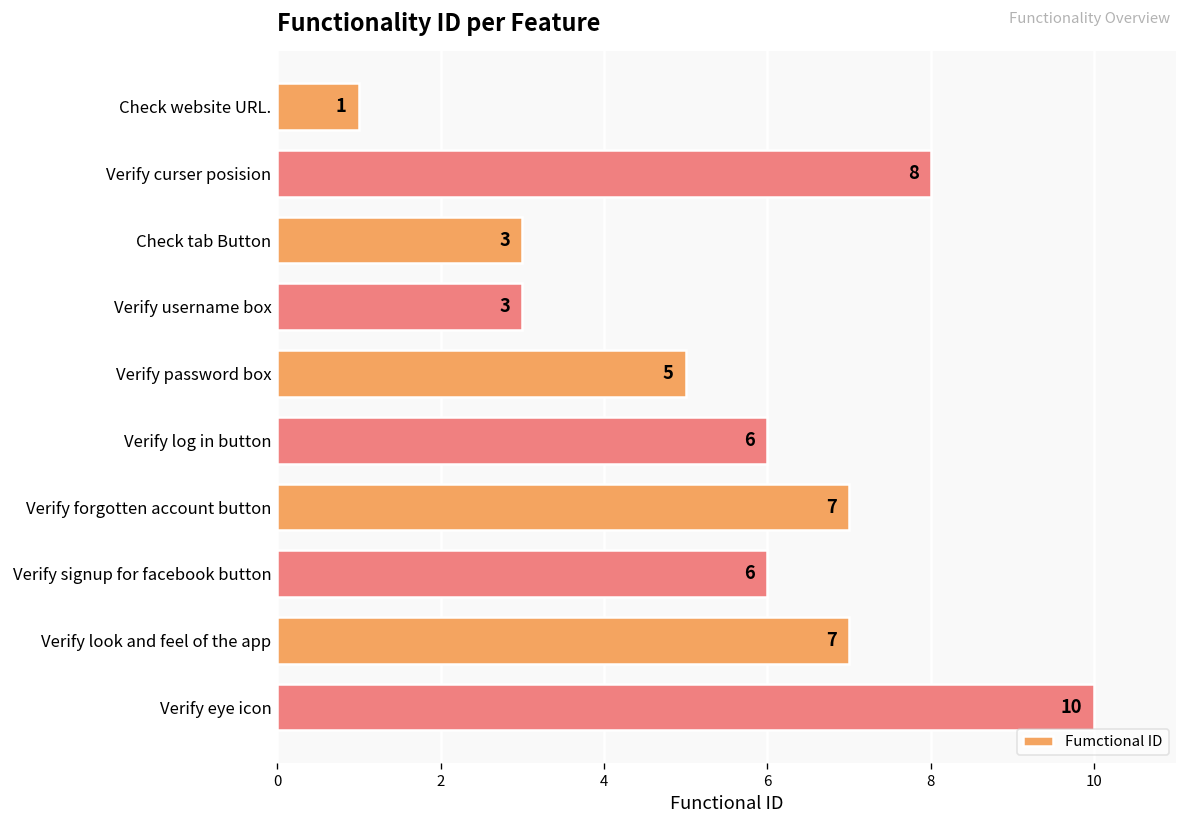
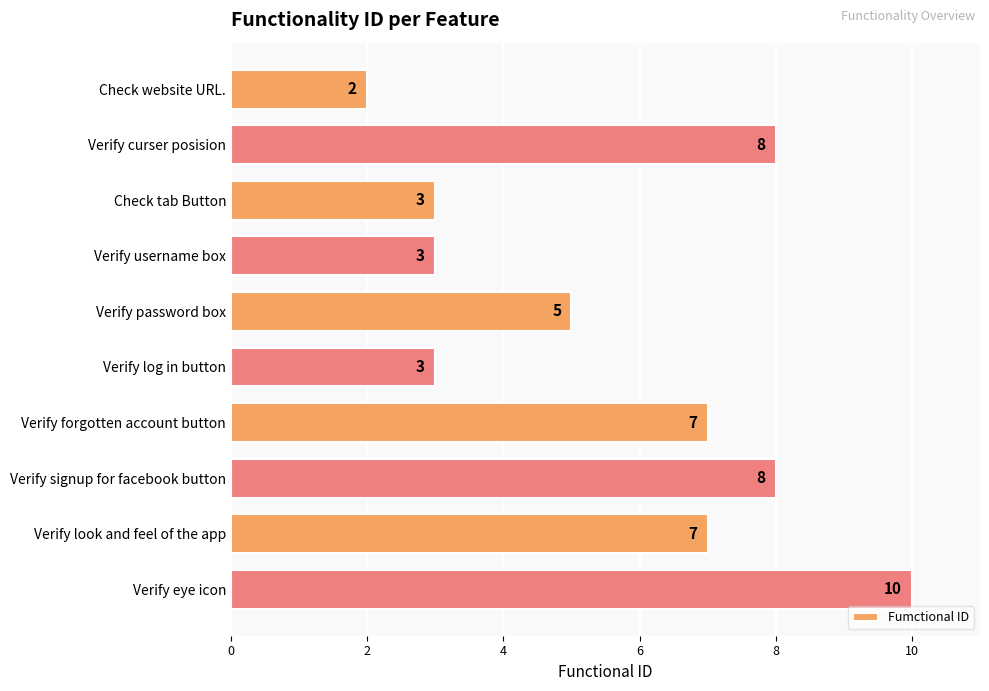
Check website URL.: 1 -> 2
Verify log in button: 6 -> 3
Verify signup for facebook button: 6 -> 8
